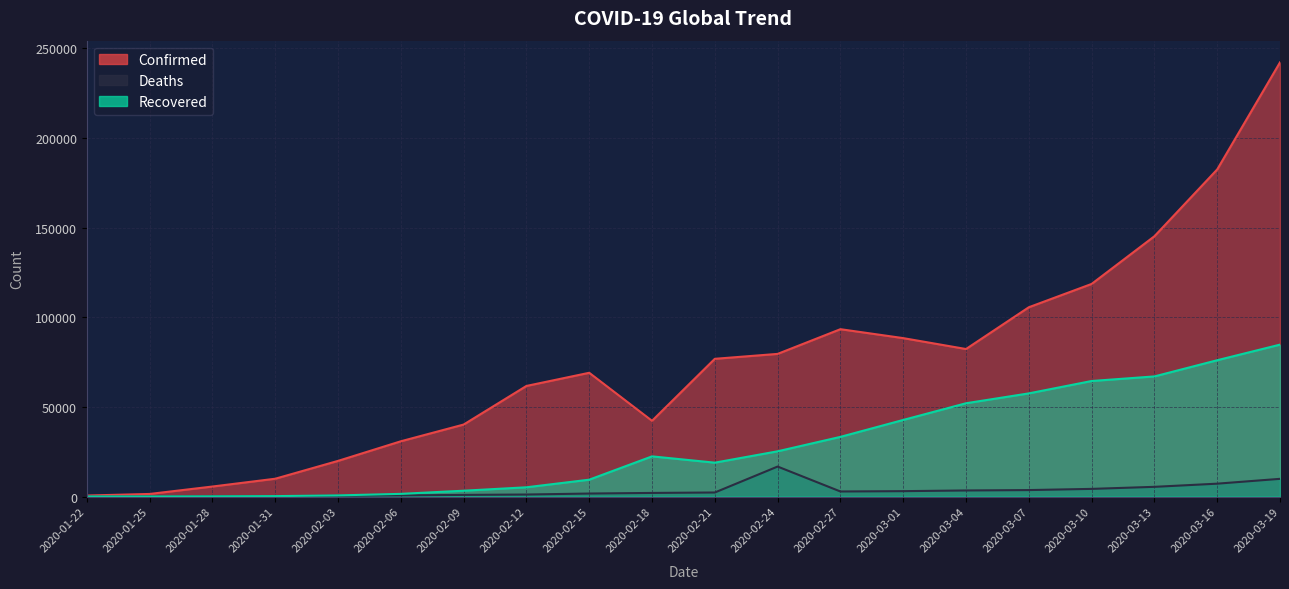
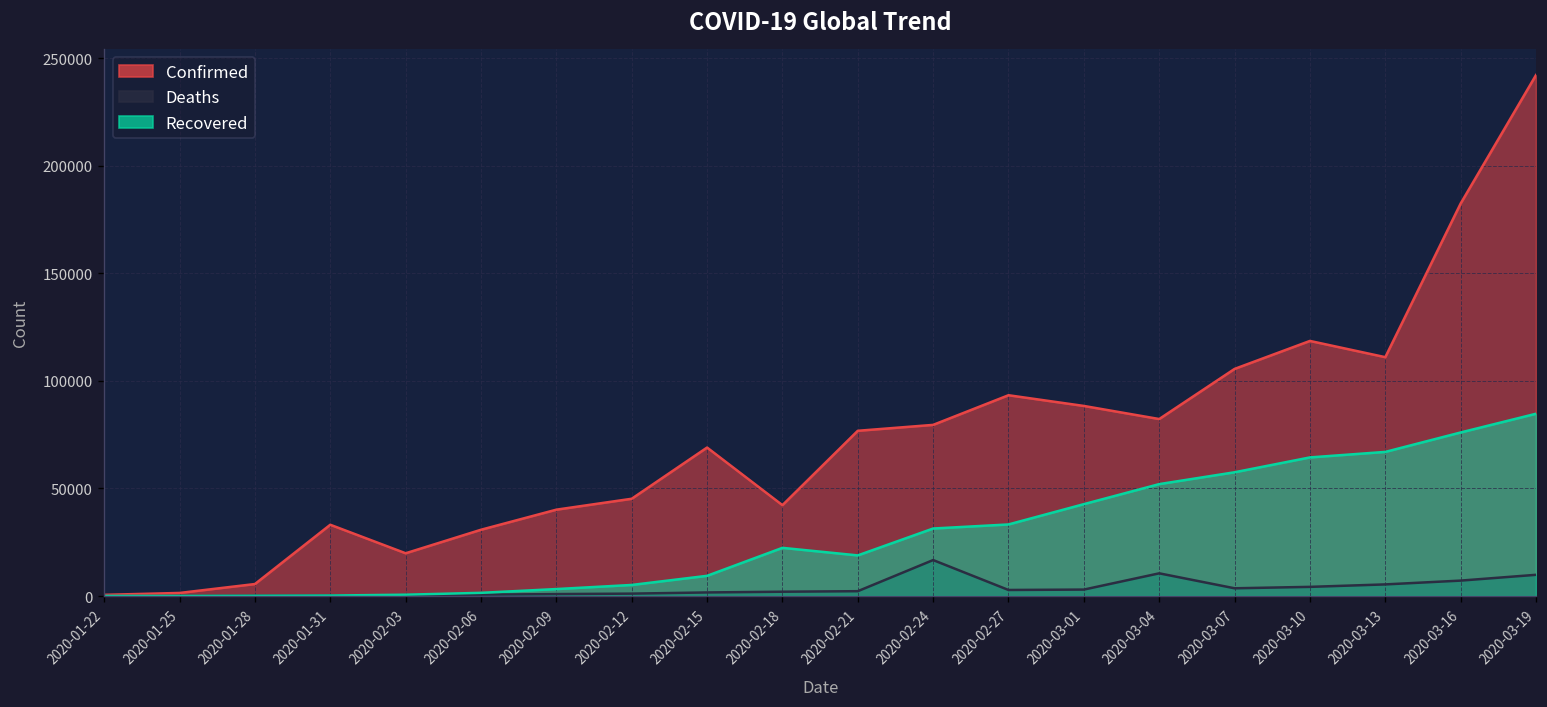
Confirmed, 2020-01-31: 10000 -> 33000
Confirmed, 2020-02-12: 62000 -> 45000
Recovered, 2020-02-24: 25000 -> 31000
Deaths, 2020-03-04: 3000 -> 11000
Confirmed, 2020-03-13: 145000 -> 111000
